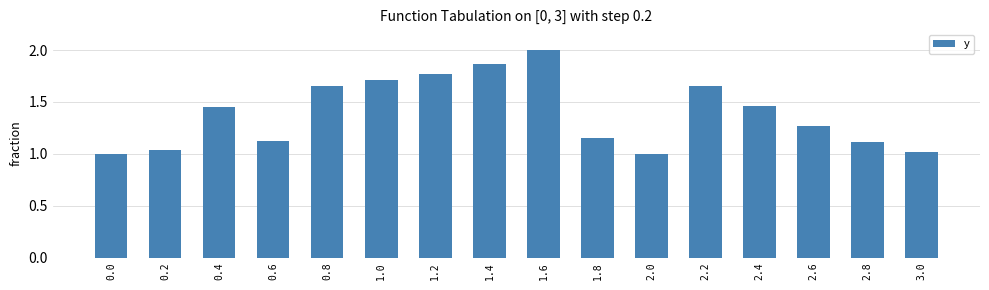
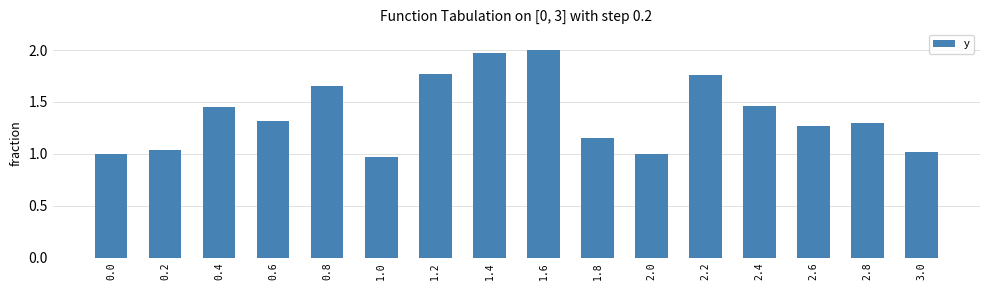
0.6: 1.13 -> 1.32
1.0: 1.71 -> 0.97
1.4: 1.87 -> 1.97
2.2: 1.65 -> 1.76
2.8: 1.11 -> 1.30
